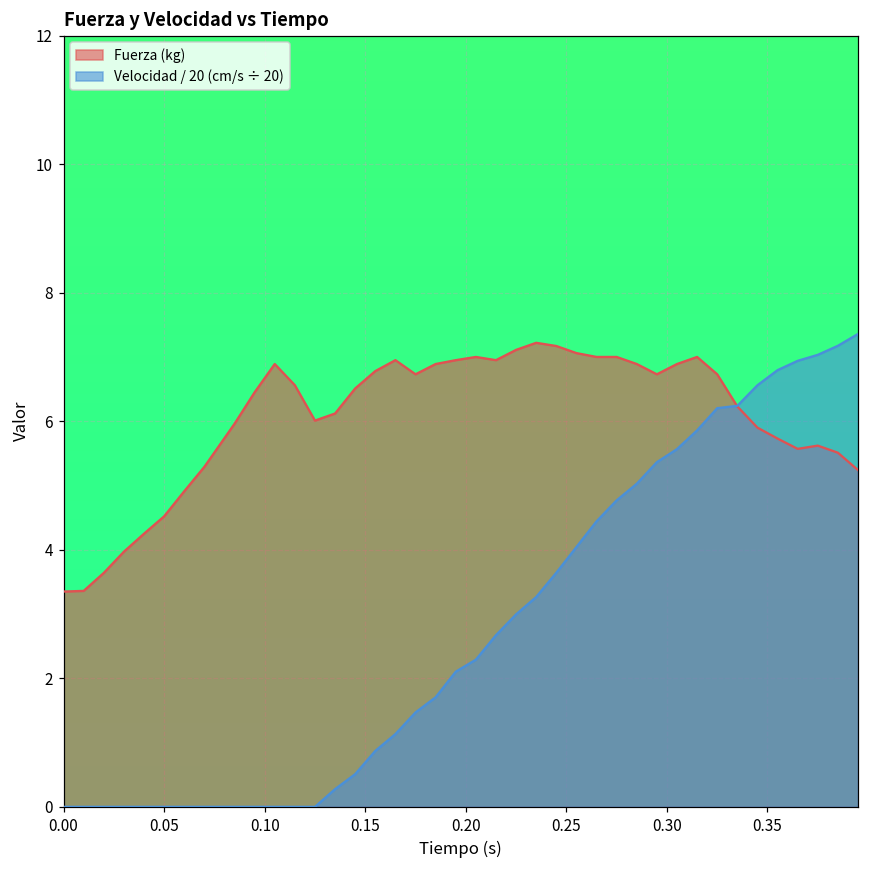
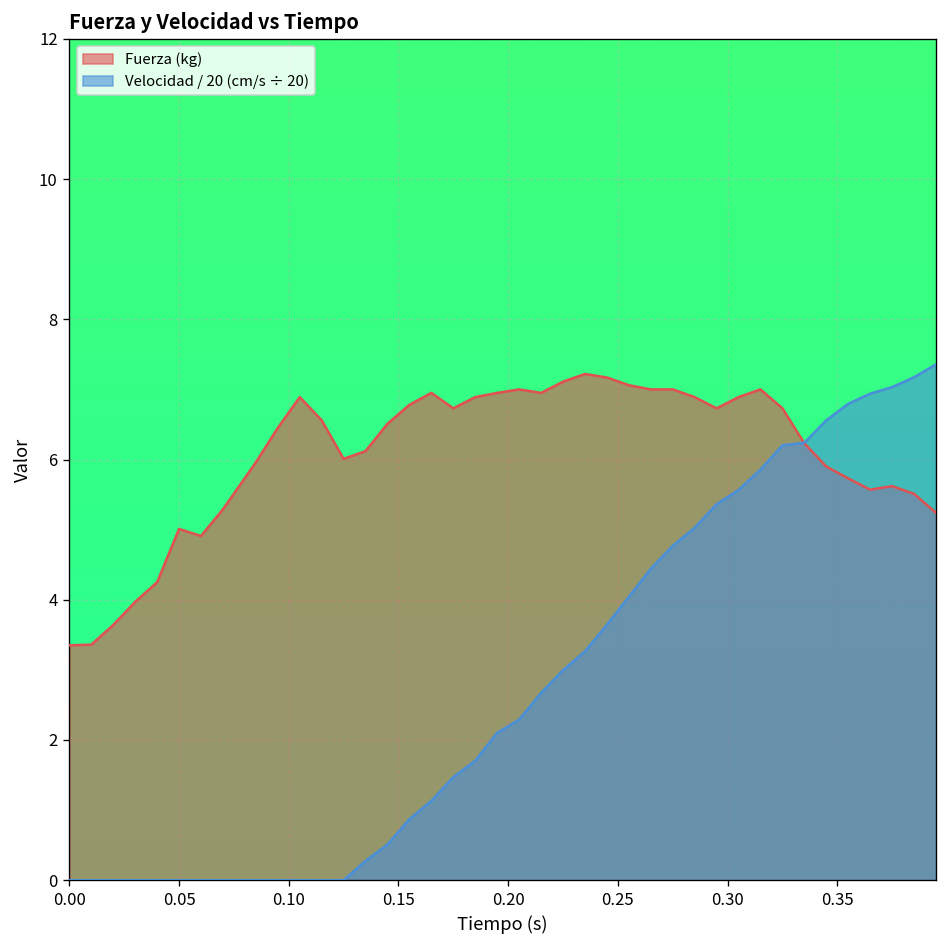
Fuerza (kg), 0.05: 4.5 -> 5.0
